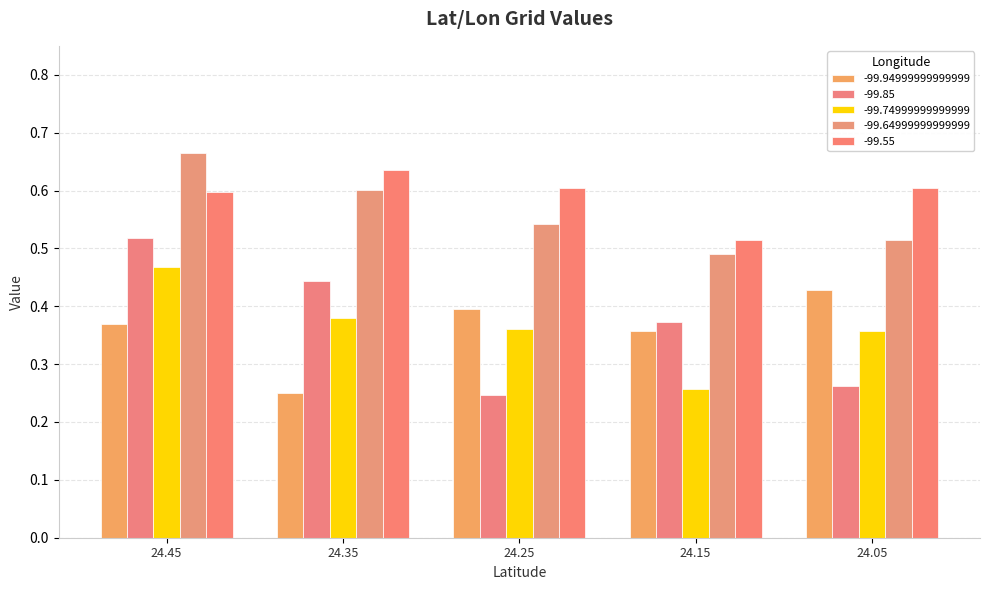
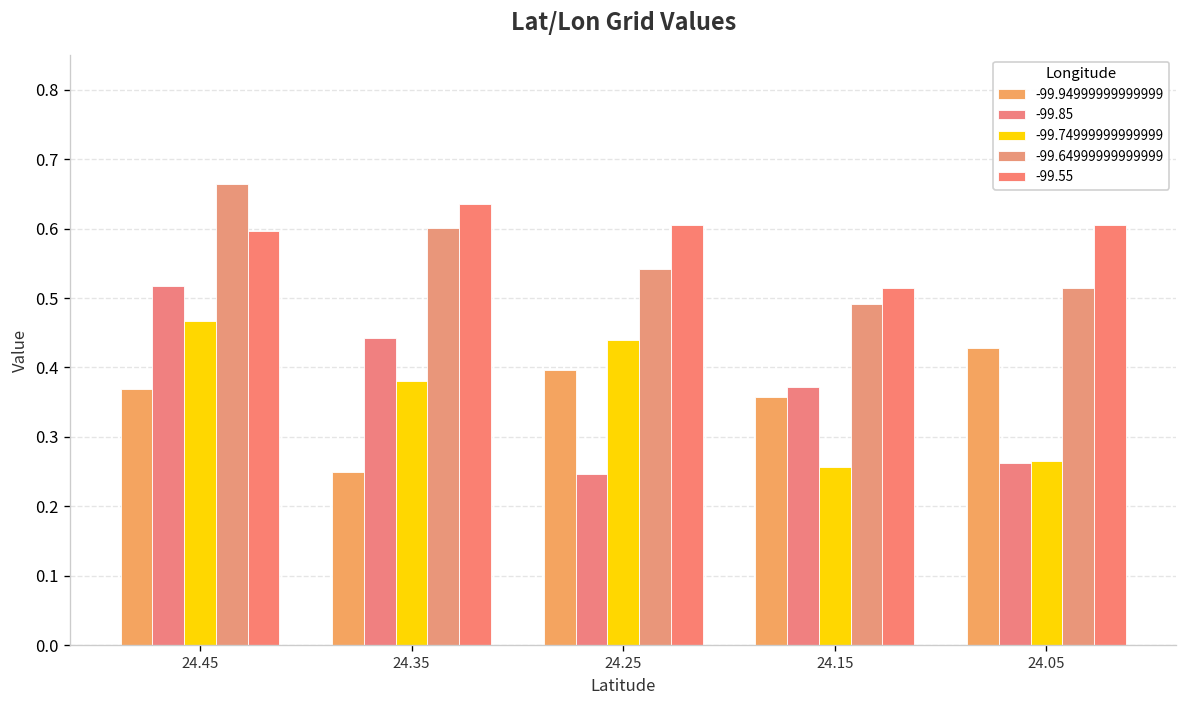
-99.74999999999999, 24.25: 0.36 -> 0.44
-99.74999999999999, 24.05: 0.36 -> 0.27
